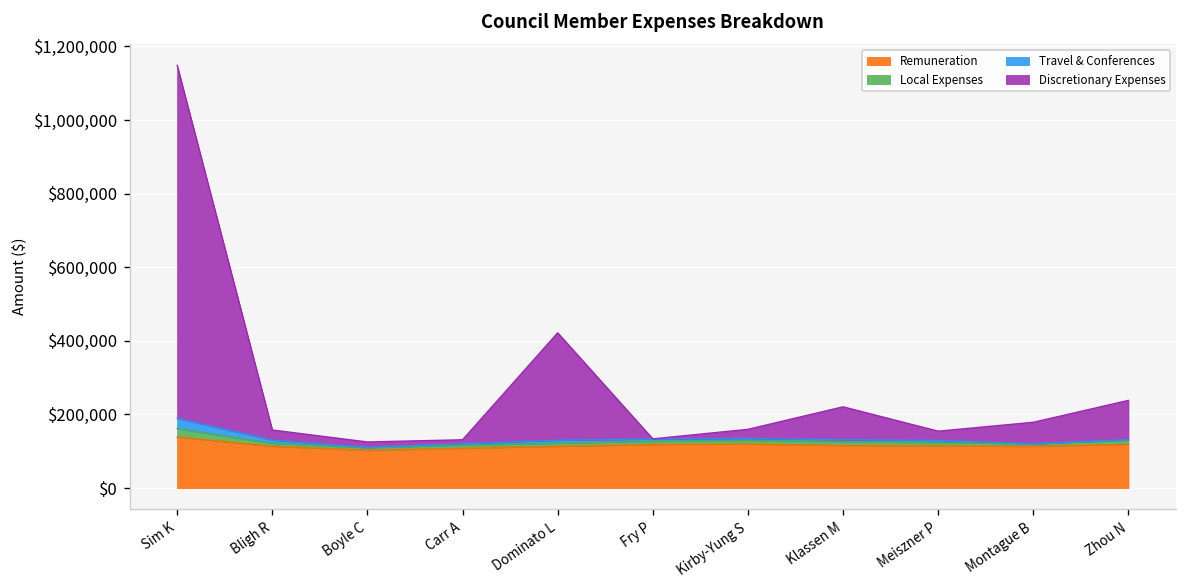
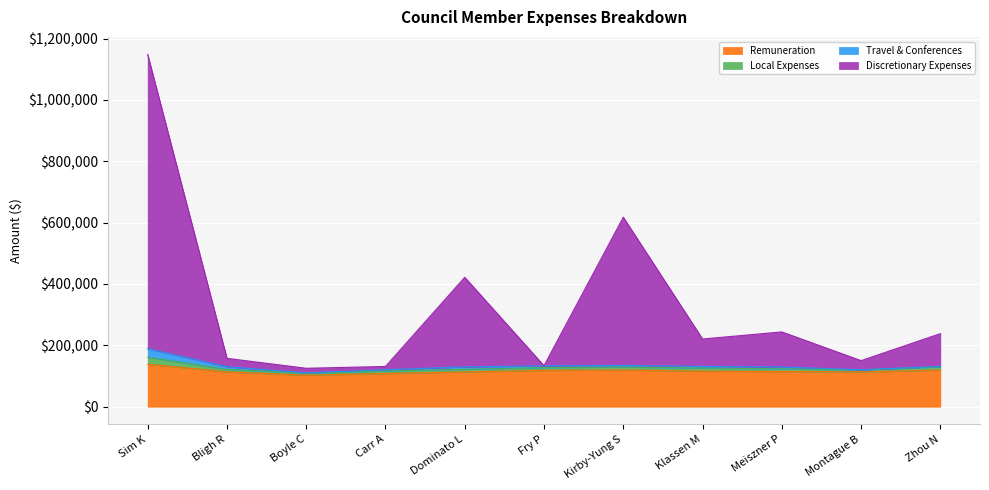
Discretionary Expenses, Kirby-Yung S: $30,000 -> $480,000
Discretionary Expenses, Meiszner P: $30,000 -> $110,000
Discretionary Expenses, Montague B: $60,000 -> $30,000
